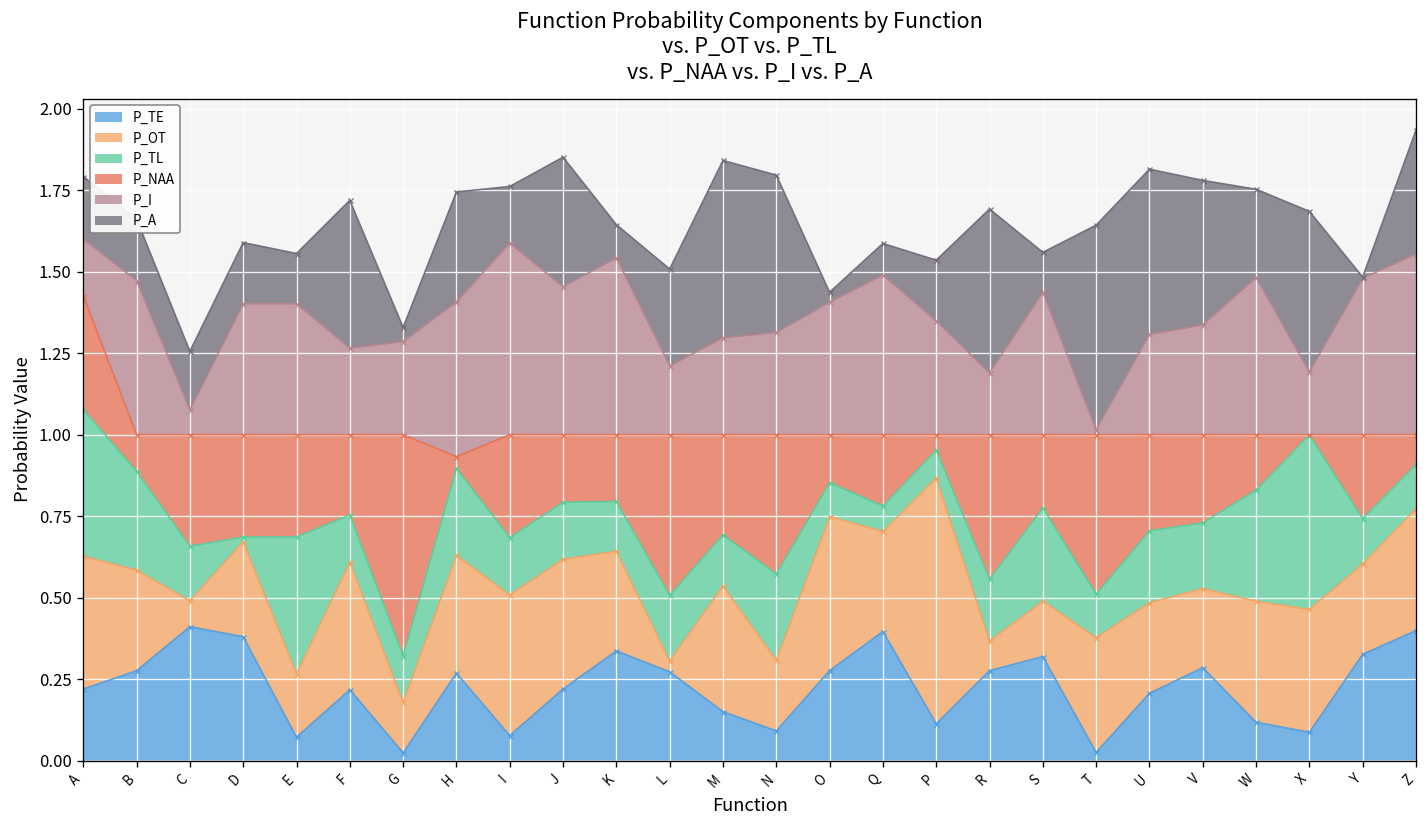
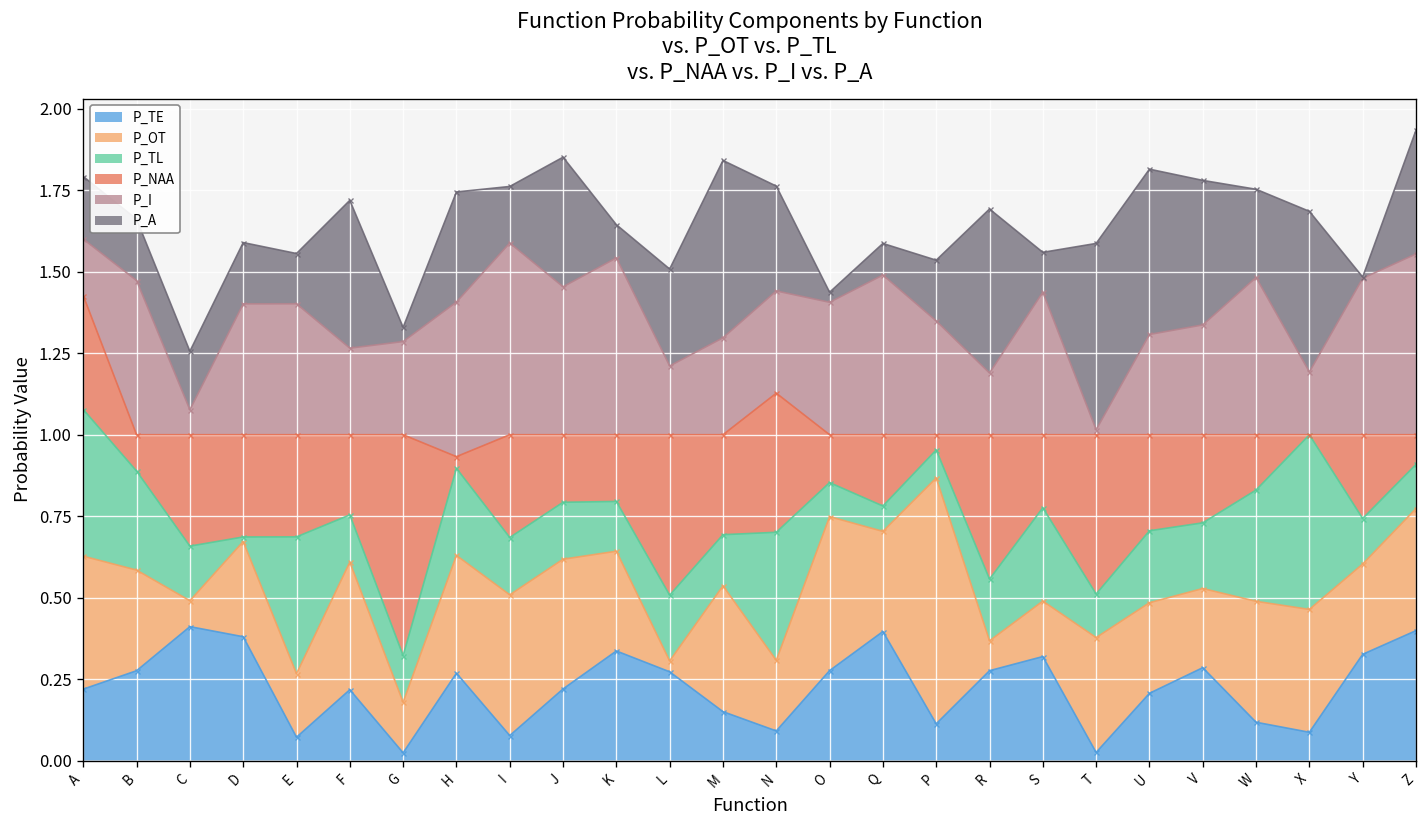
P_TL, N: 0.27 -> 0.39
P_A, N: 0.48 -> 0.32
P_A, T: 0.63 -> 0.57
